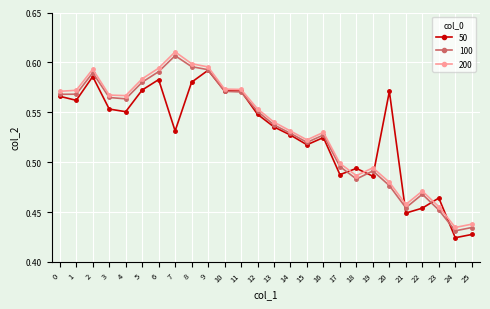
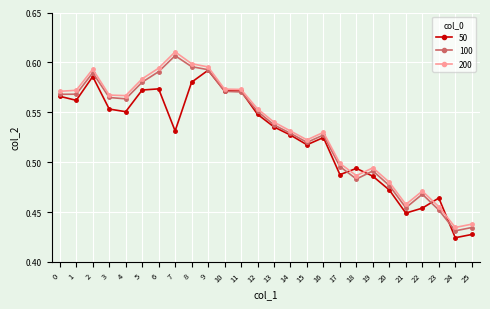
50, 6: 0.58 -> 0.57
50, 20: 0.57 -> 0.47
